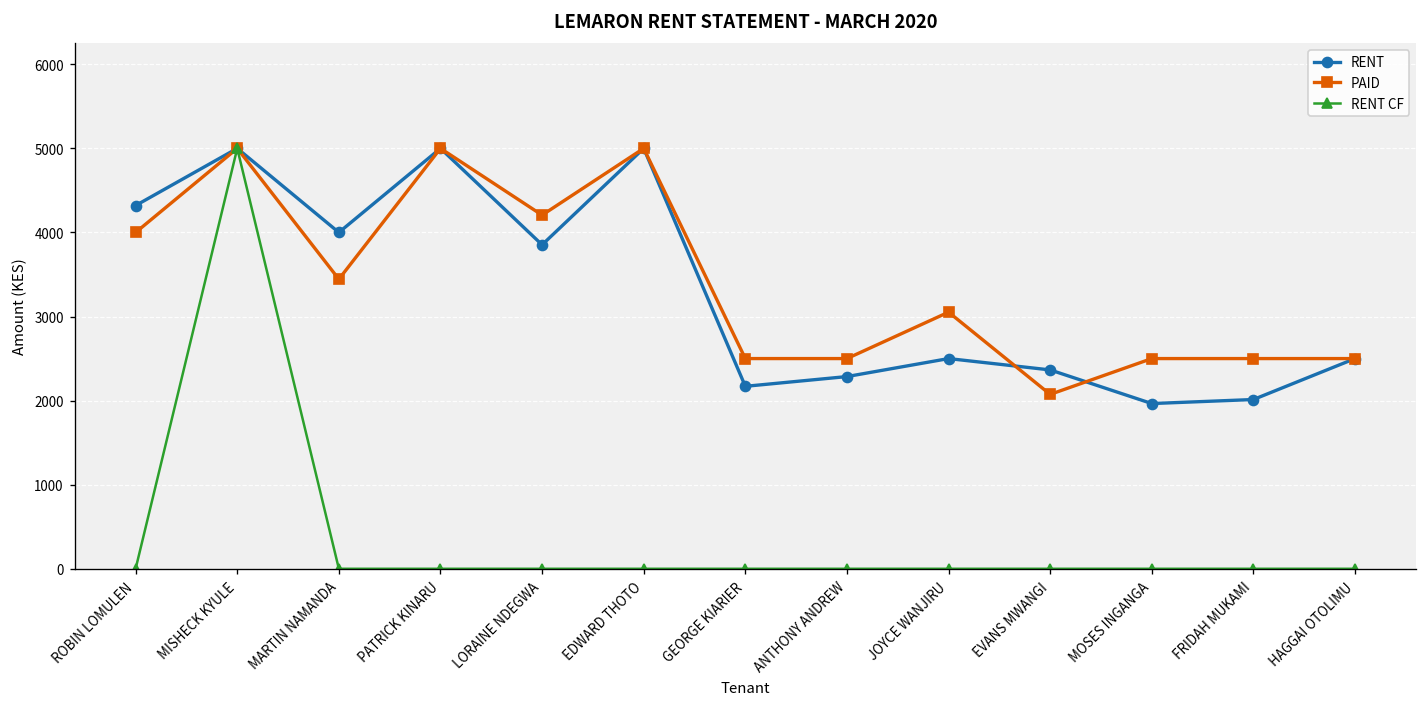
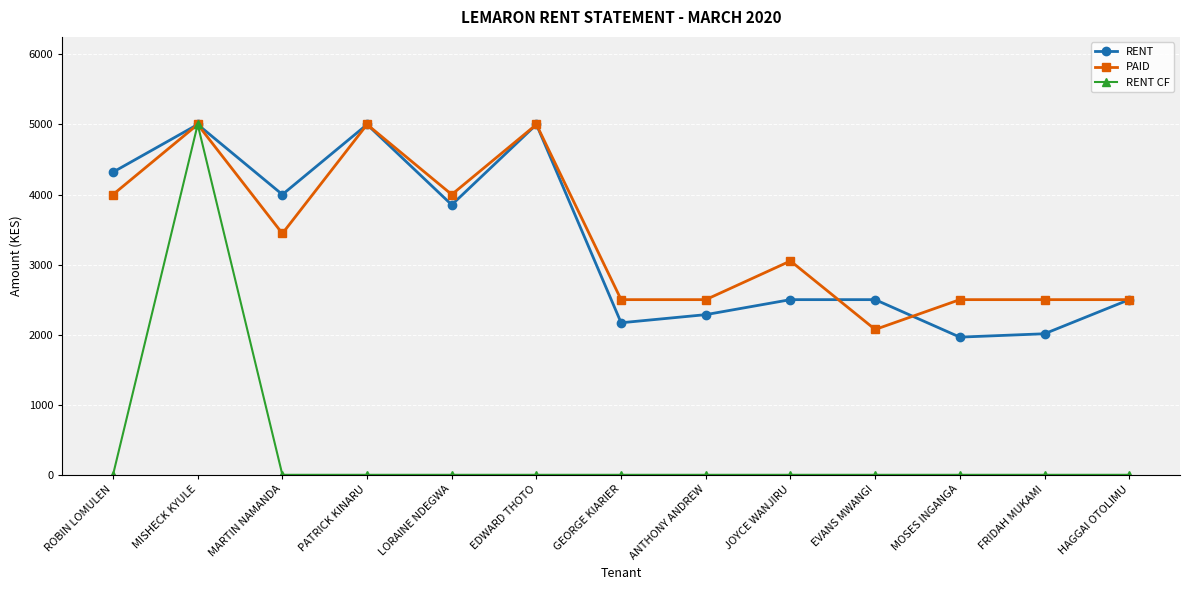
PAID, LORAINE NDEGWA: 4200 -> 4000
RENT, EVANS MWANGI: 2400 -> 2500
